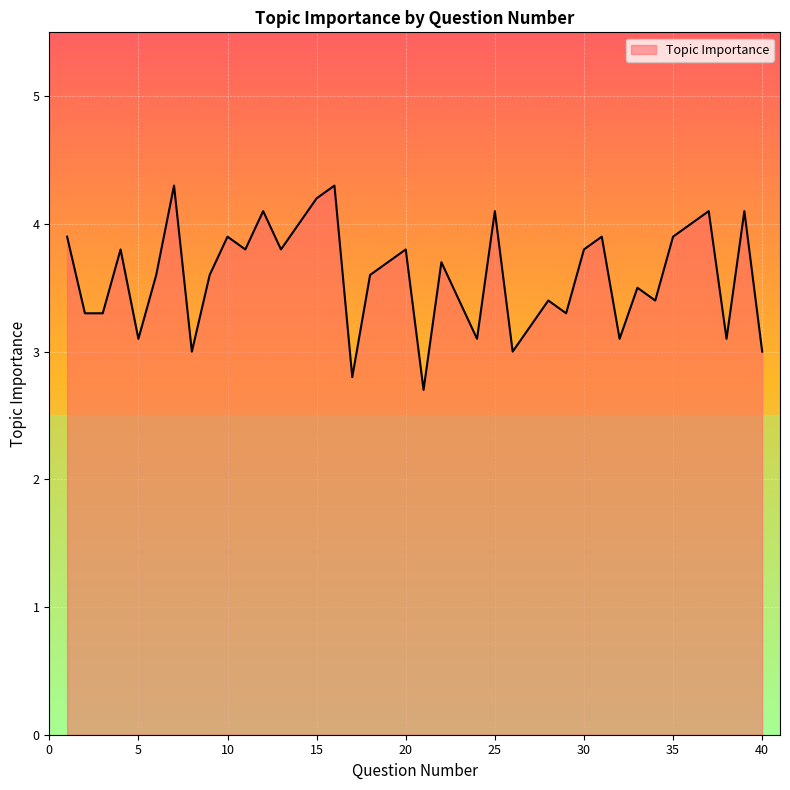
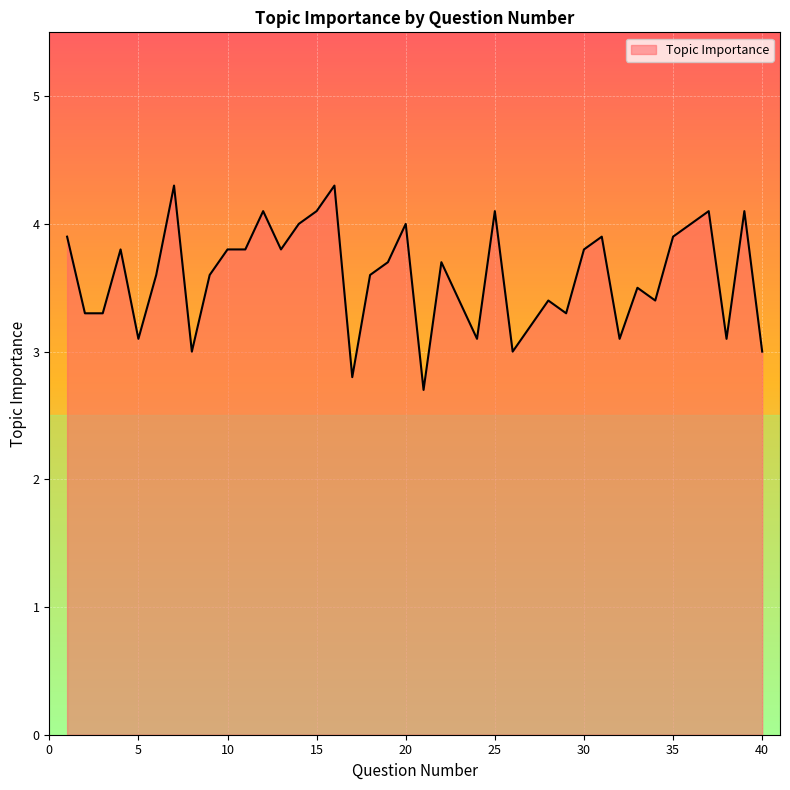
10: 3.9 -> 3.8
15: 4.2 -> 4.1
20: 3.8 -> 4.0
